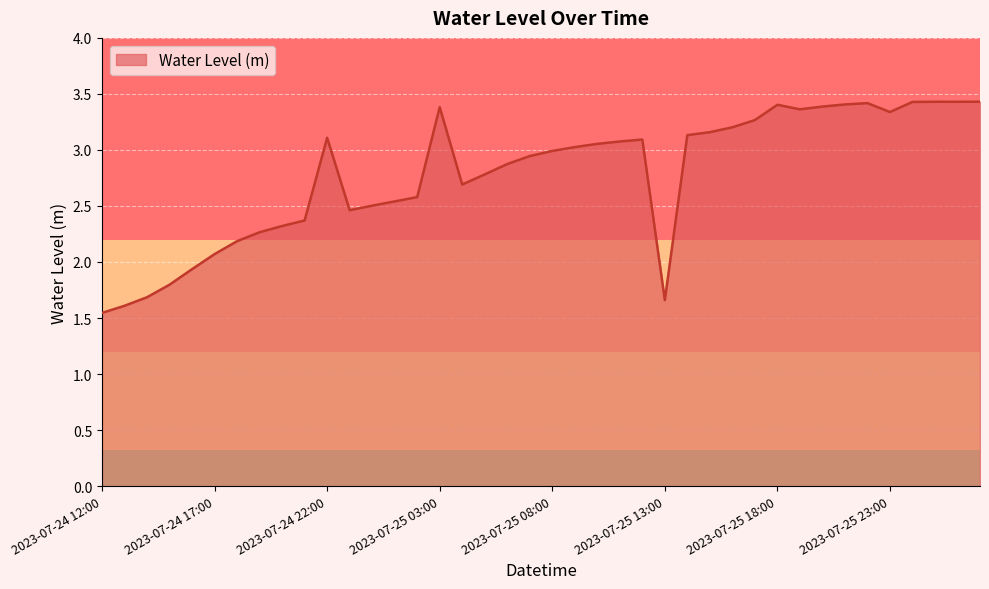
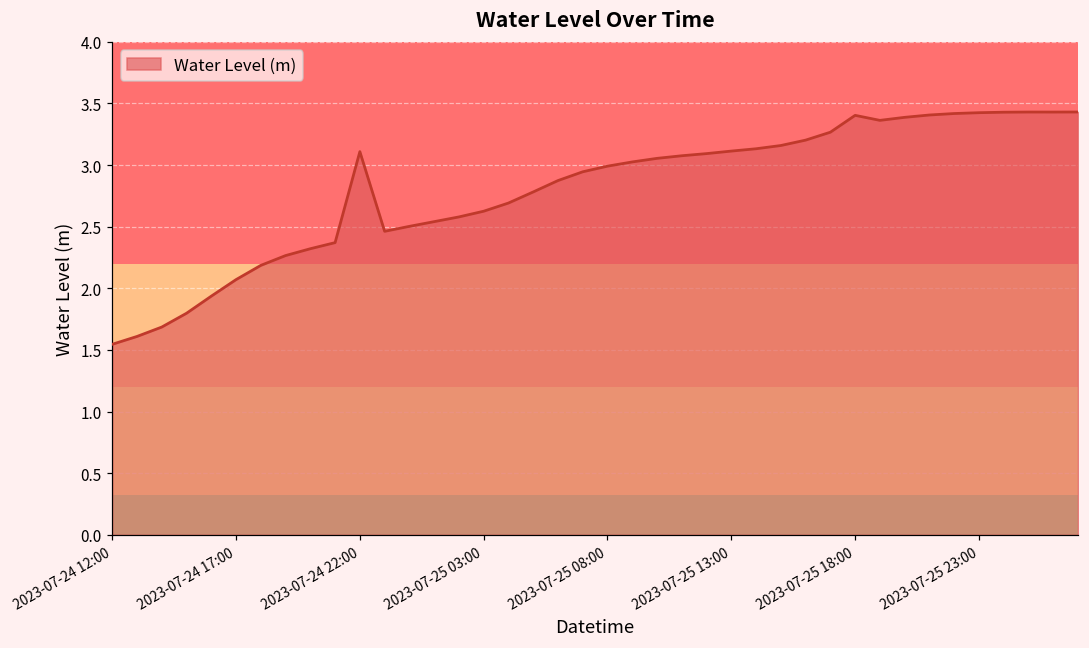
2023-07-25 03:00: 3.38 -> 2.63
2023-07-25 13:00: 1.66 -> 3.11
2023-07-25 23:00: 3.34 -> 3.42
